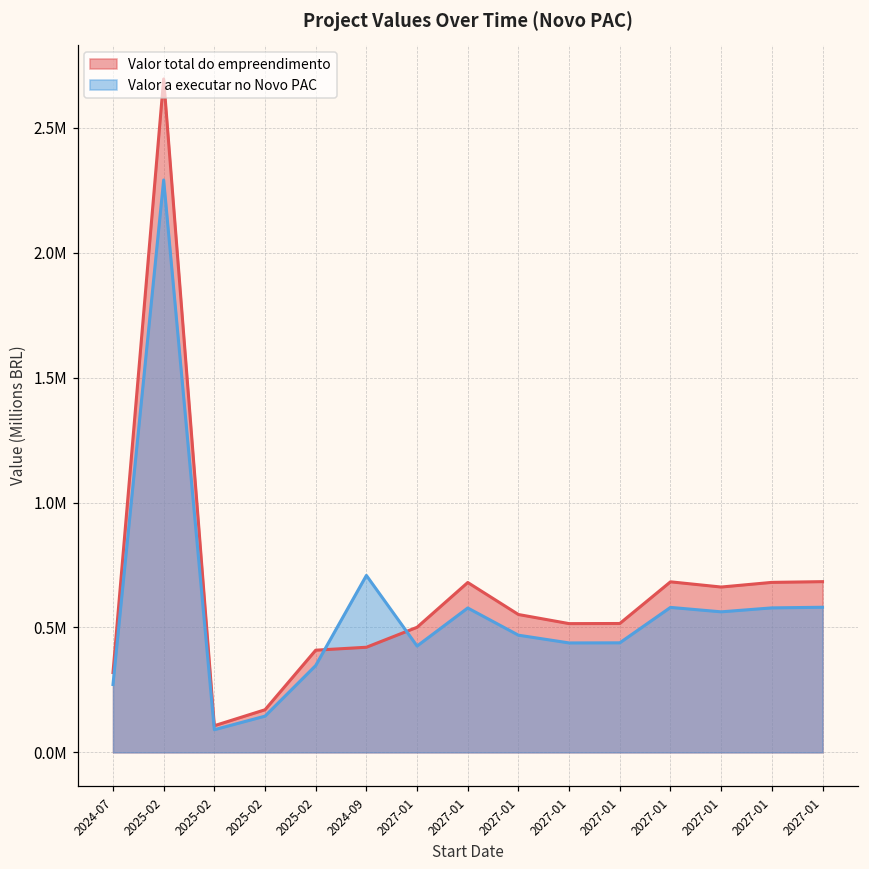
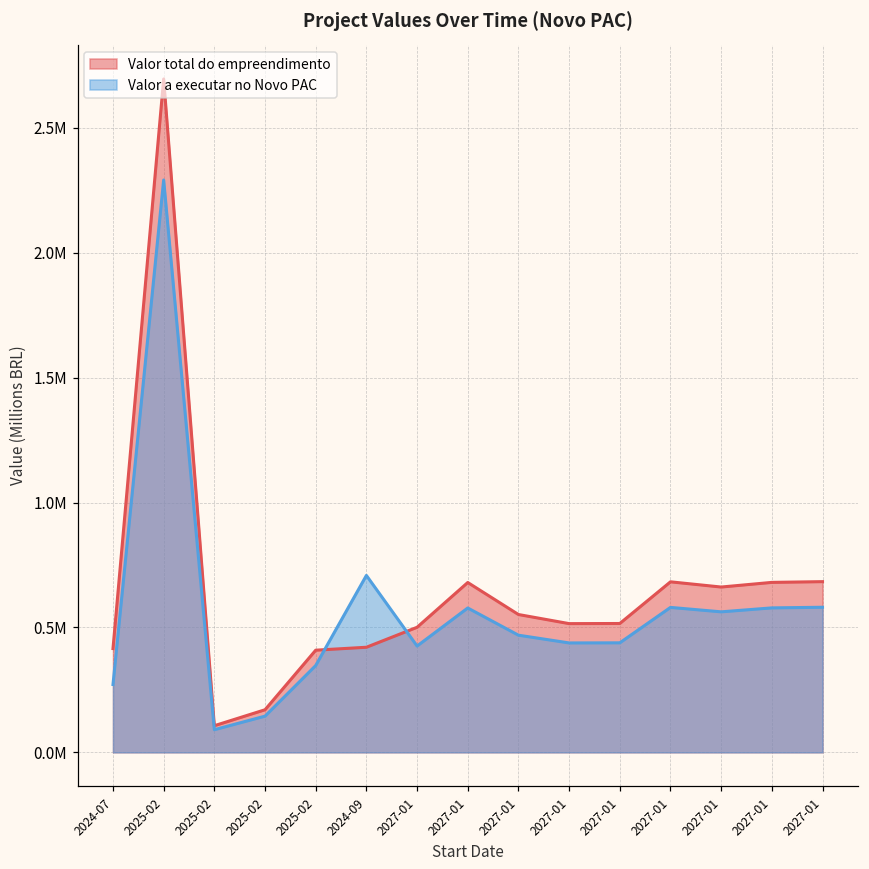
Valor total do empreendimento, 2024-07: 320000 -> 420000
